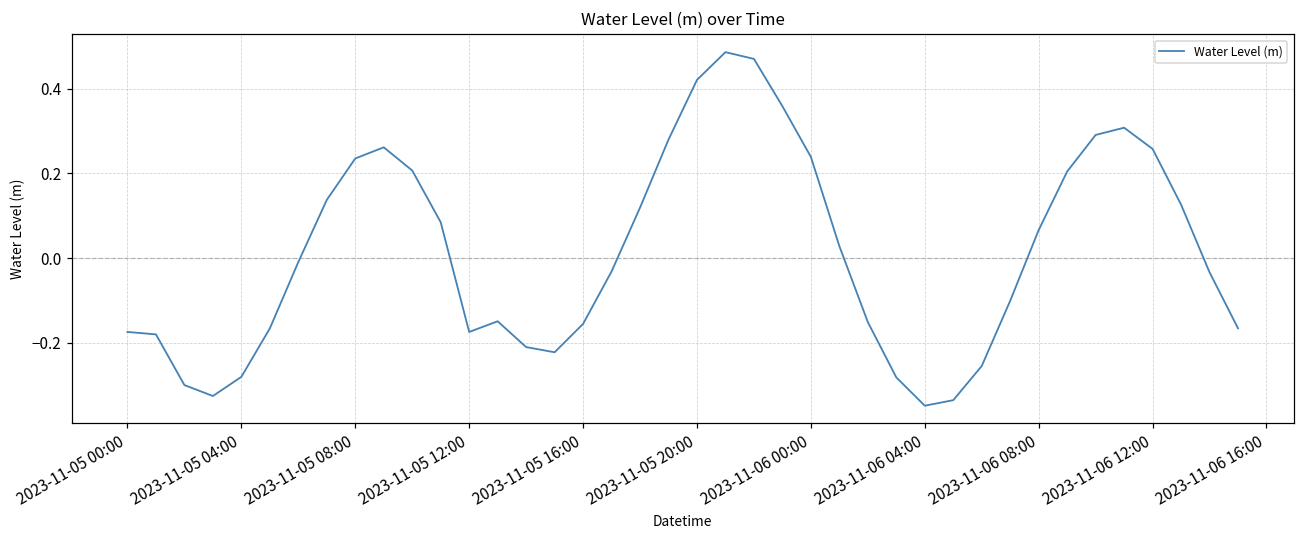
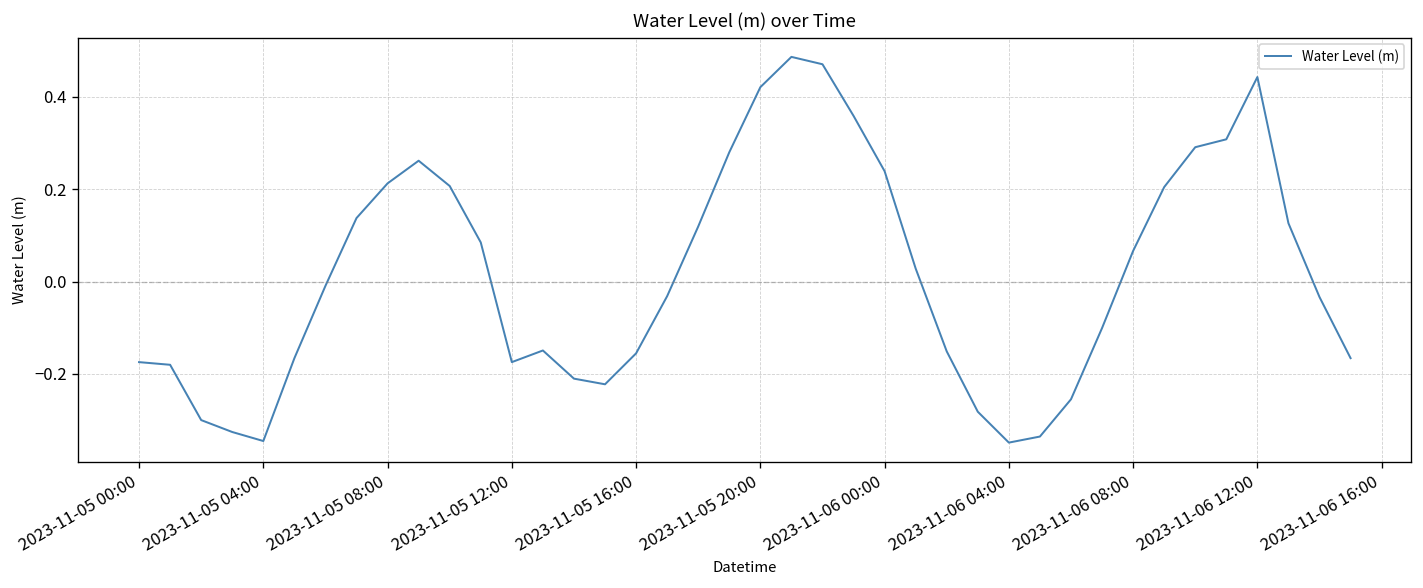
2023-11-05 04:00: -0.28 -> -0.35
2023-11-05 08:00: 0.24 -> 0.21
2023-11-06 12:00: 0.26 -> 0.44
